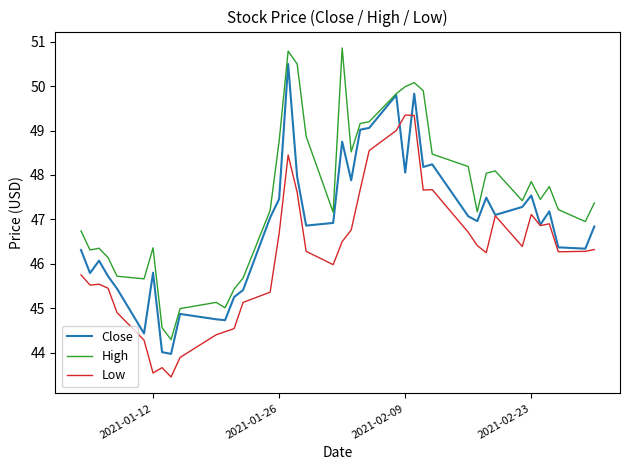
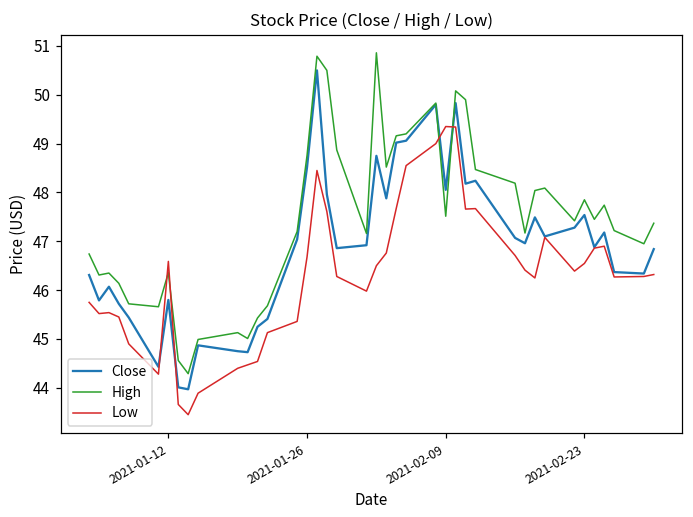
Low, 2021-01-12: 43.5 -> 46.6
Close, 2021-01-26: 47.5 -> 48.5
High, 2021-02-09: 50.0 -> 47.5
Low, 2021-02-23: 47.1 -> 46.5
